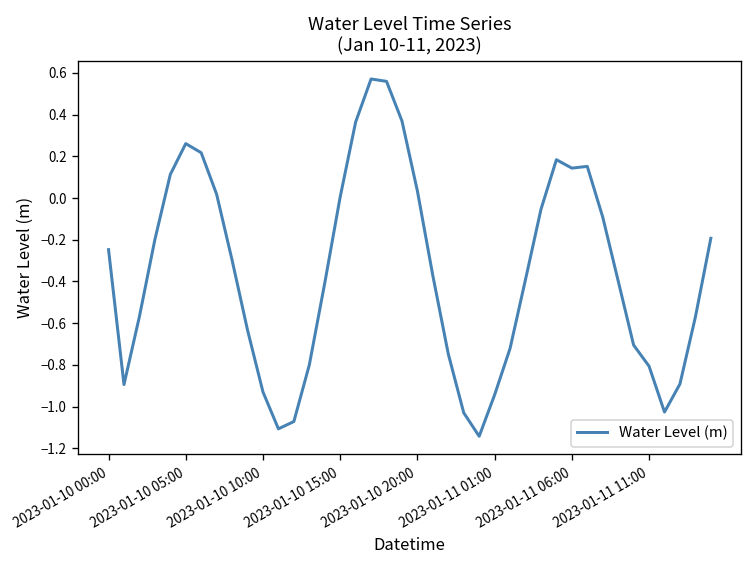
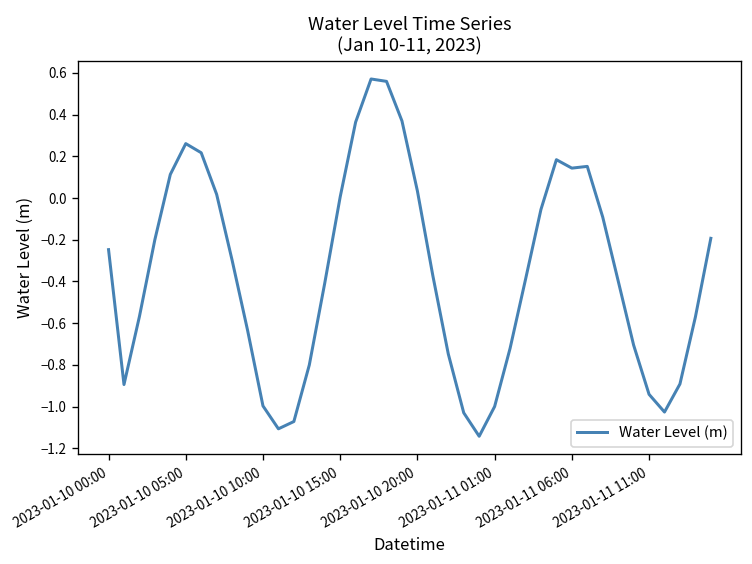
2023-01-10 10:00: -0.93 -> -1.00
2023-01-11 01:00: -0.94 -> -1.00
2023-01-11 11:00: -0.81 -> -0.94
